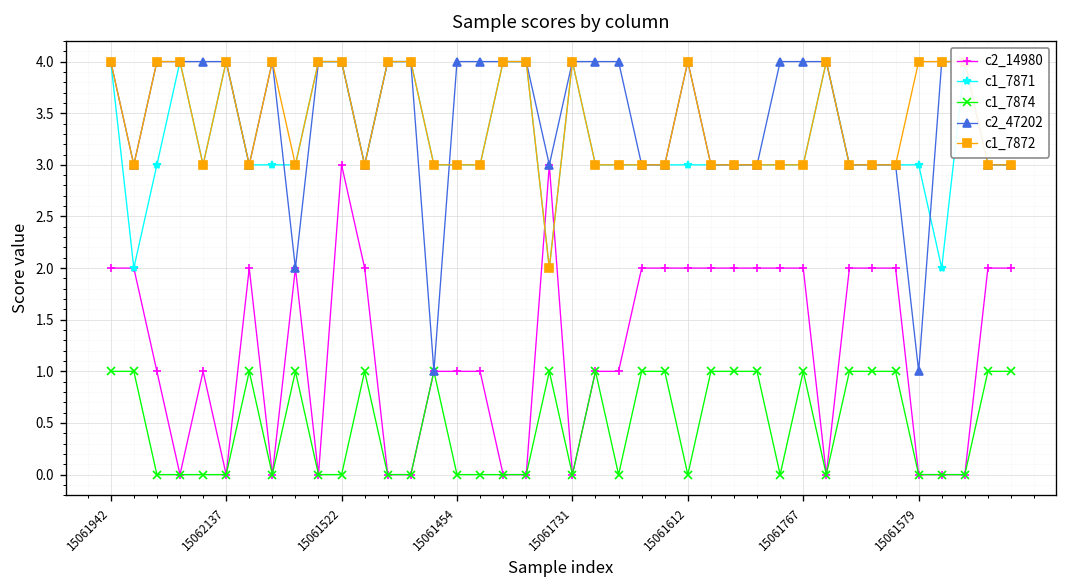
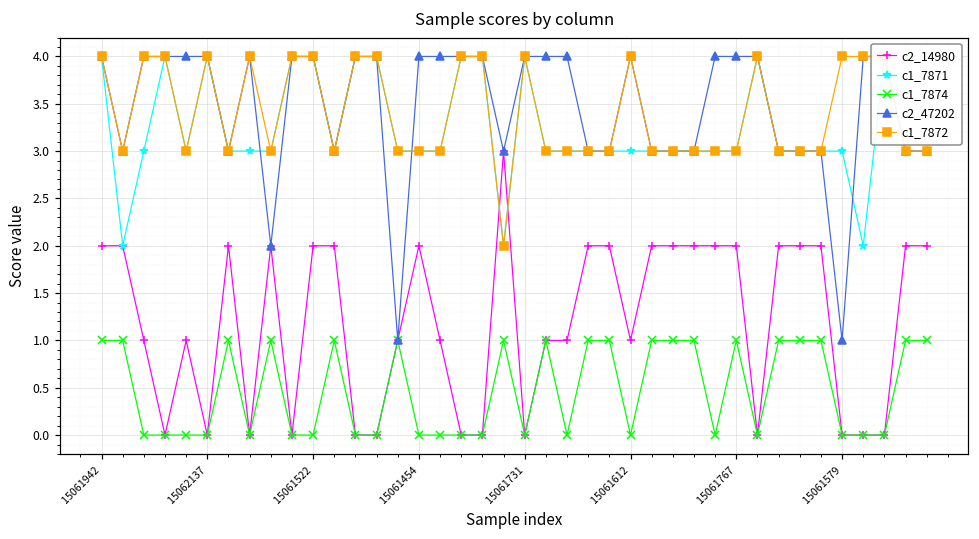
c2_14980, 15061522: 3 -> 2
c2_14980, 15061454: 1 -> 2
c2_14980, 15061612: 2 -> 1
